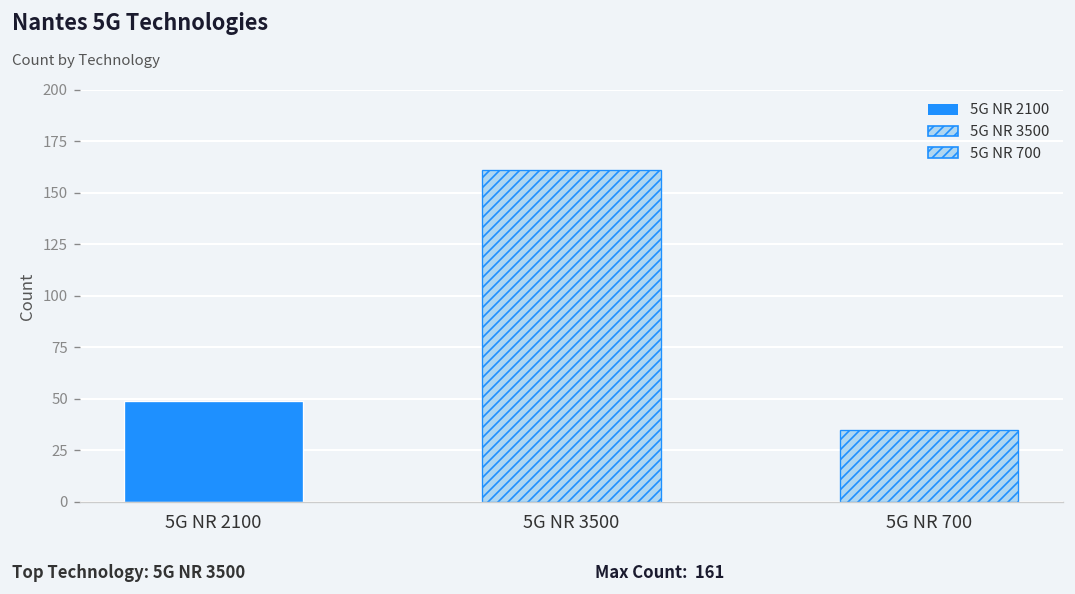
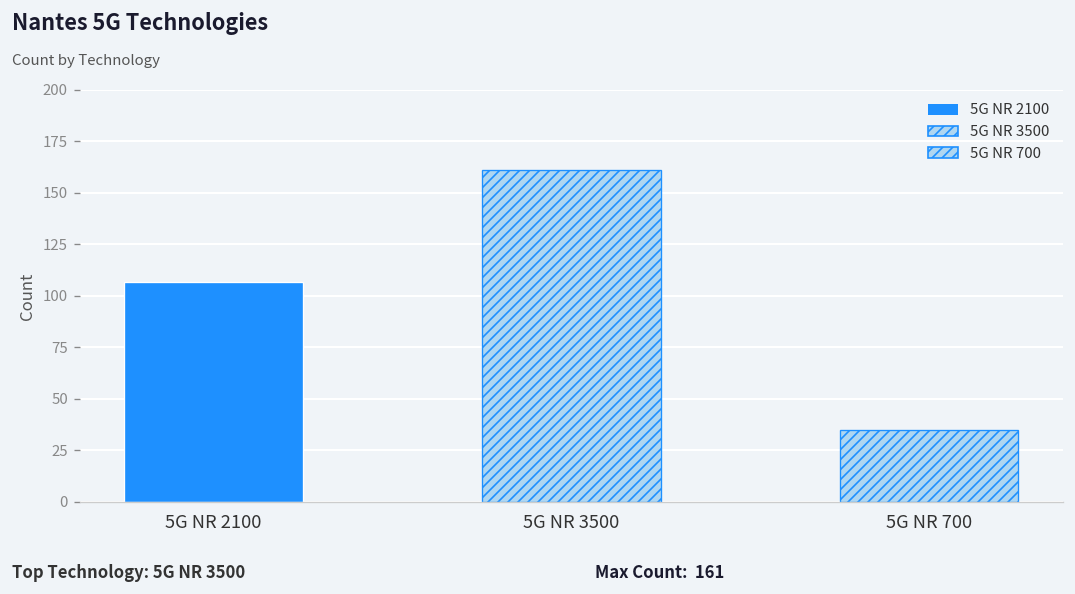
5G NR 2100: 49 -> 107
